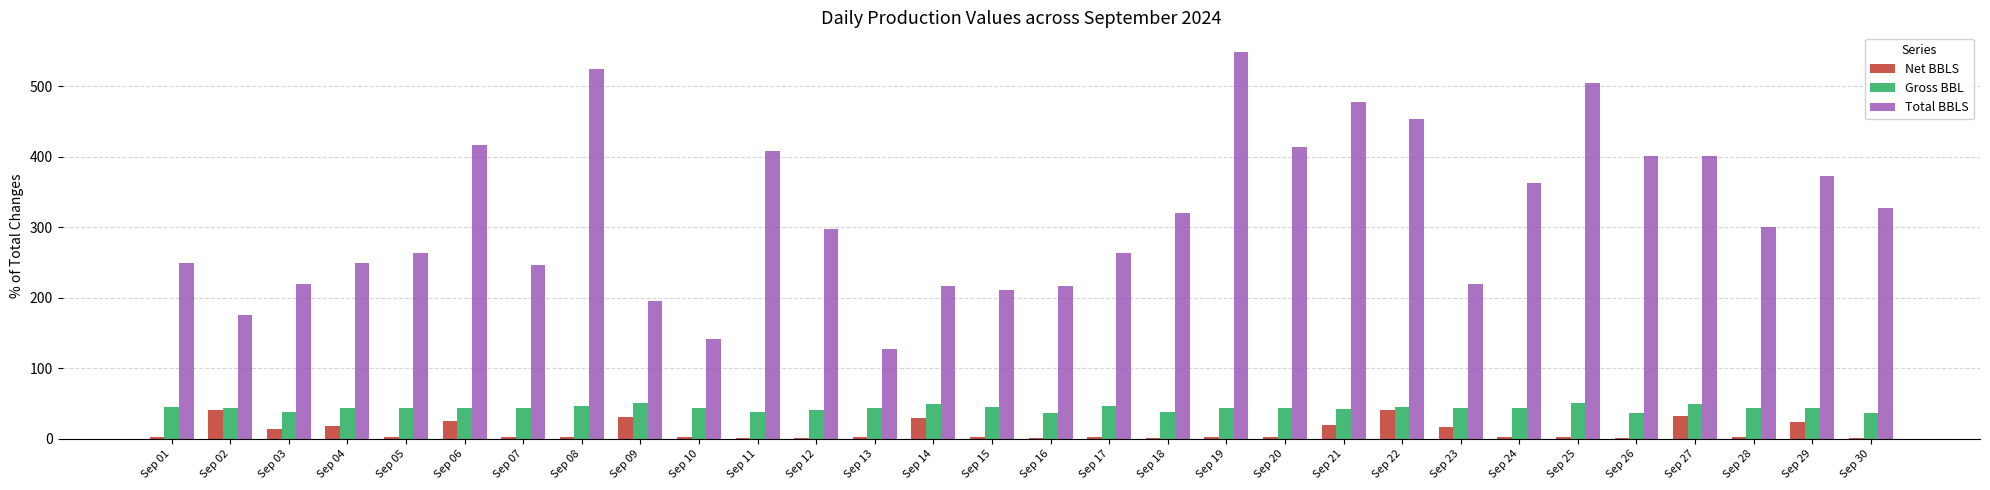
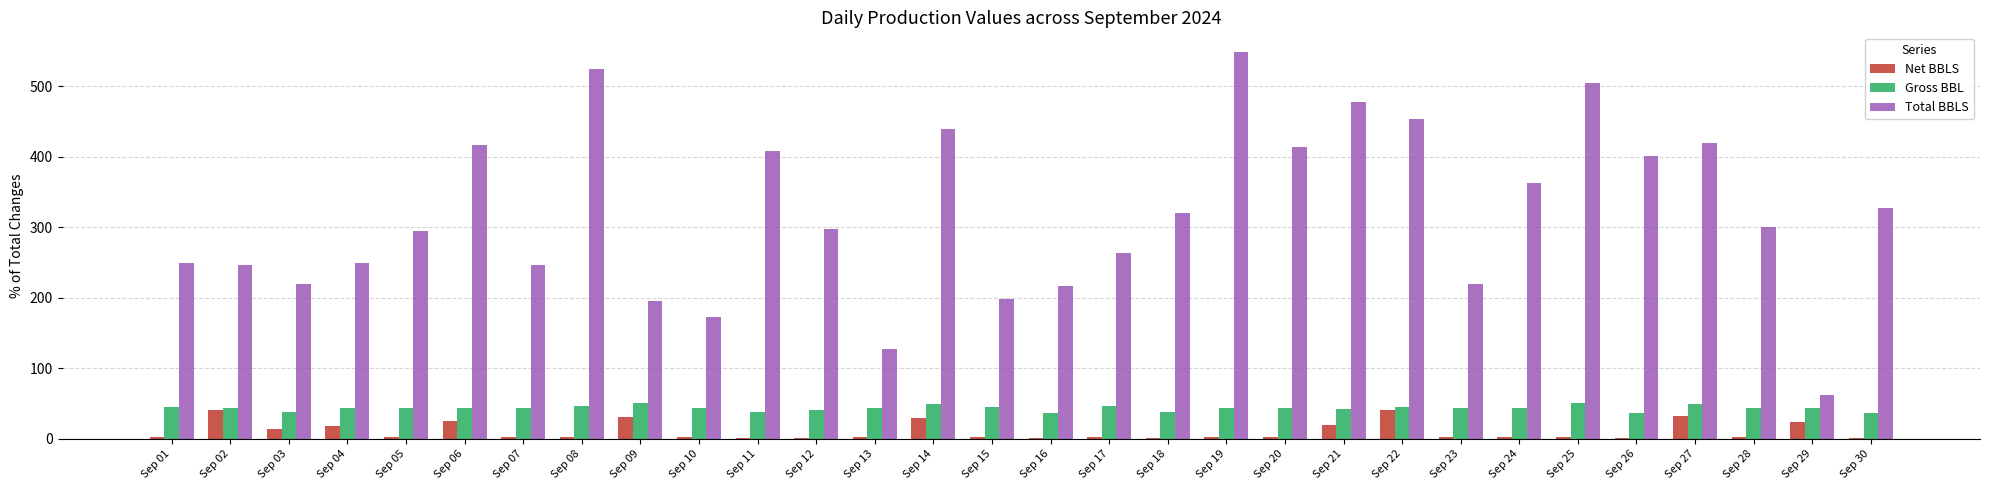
Total BBLS, Sep 02: 180 -> 250
Total BBLS, Sep 05: 260 -> 290
Total BBLS, Sep 10: 140 -> 170
Total BBLS, Sep 14: 220 -> 440
Total BBLS, Sep 15: 210 -> 200
Net BBLS, Sep 23: 20 -> 0
Total BBLS, Sep 27: 400 -> 420
Total BBLS, Sep 29: 370 -> 60
